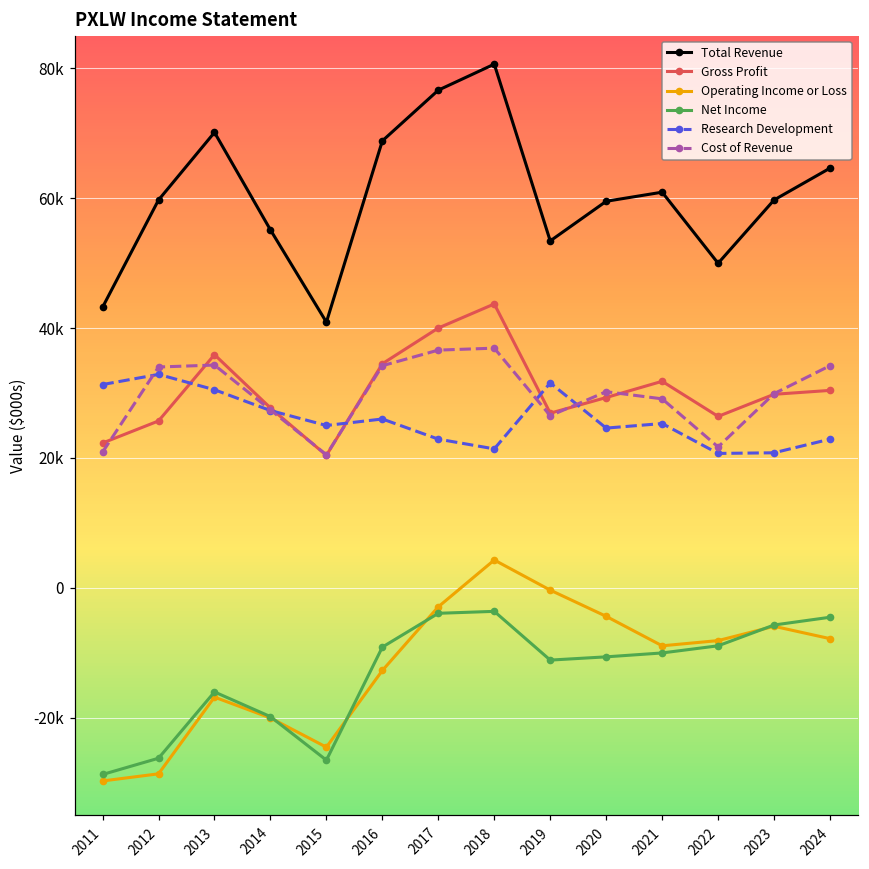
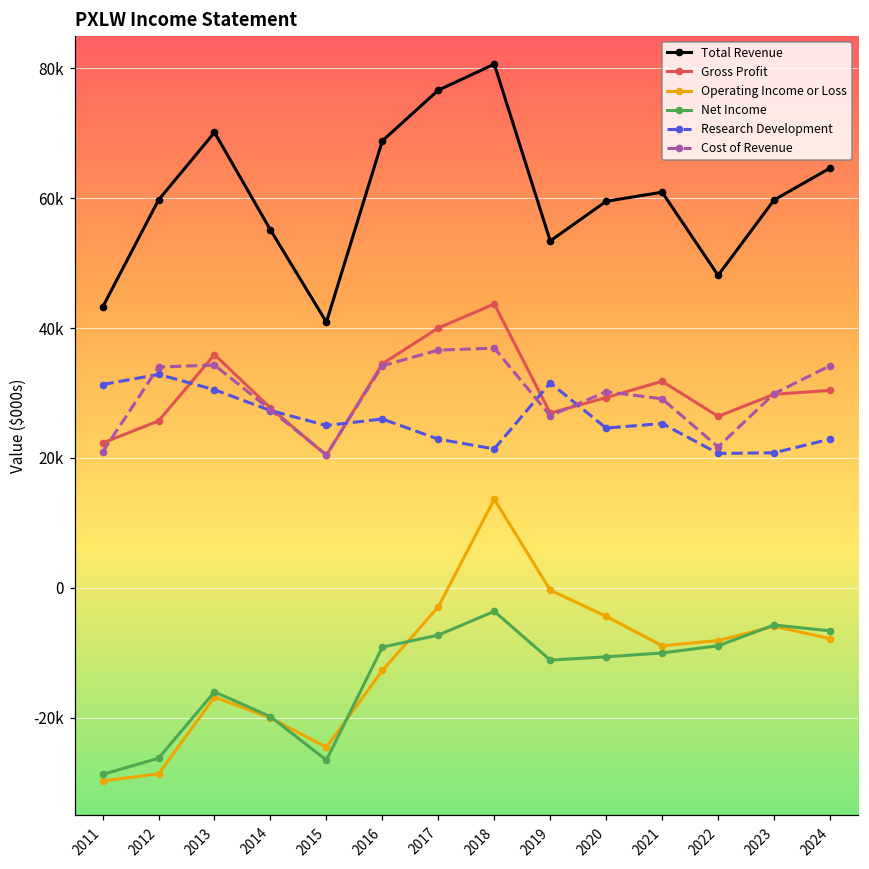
Net Income, 2017: -4000 -> -7000
Operating Income or Loss, 2018: 4000 -> 14000
Total Revenue, 2022: 50000 -> 48000
Net Income, 2024: -5000 -> -7000
